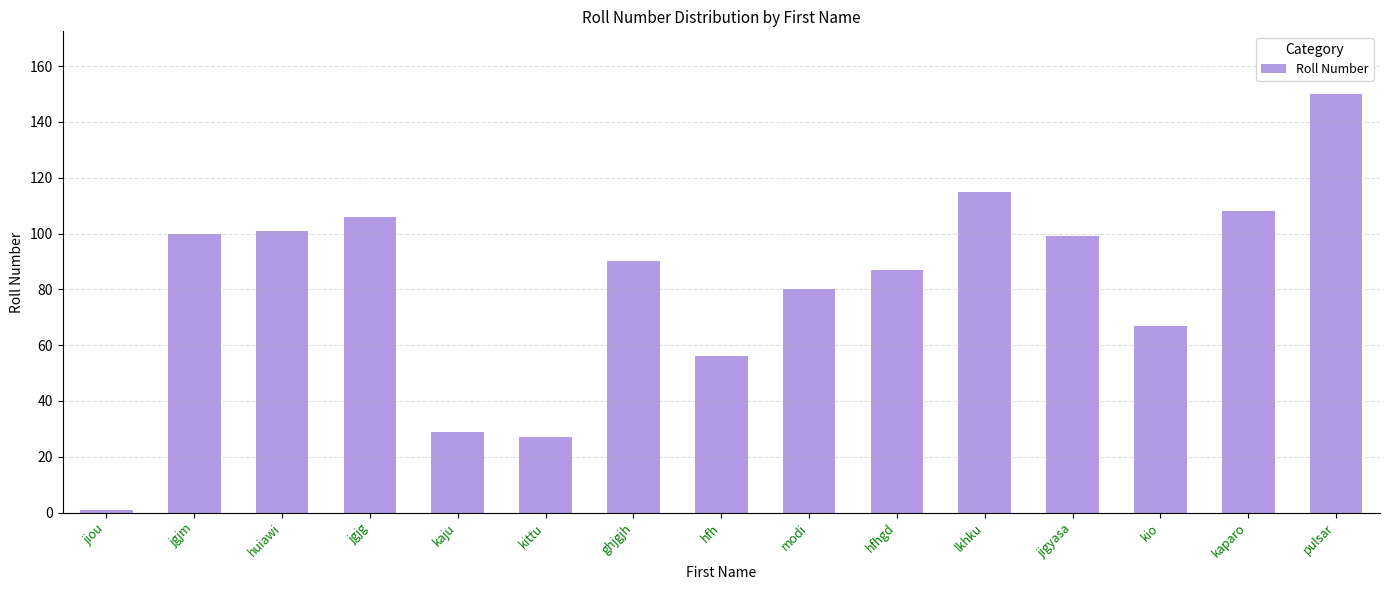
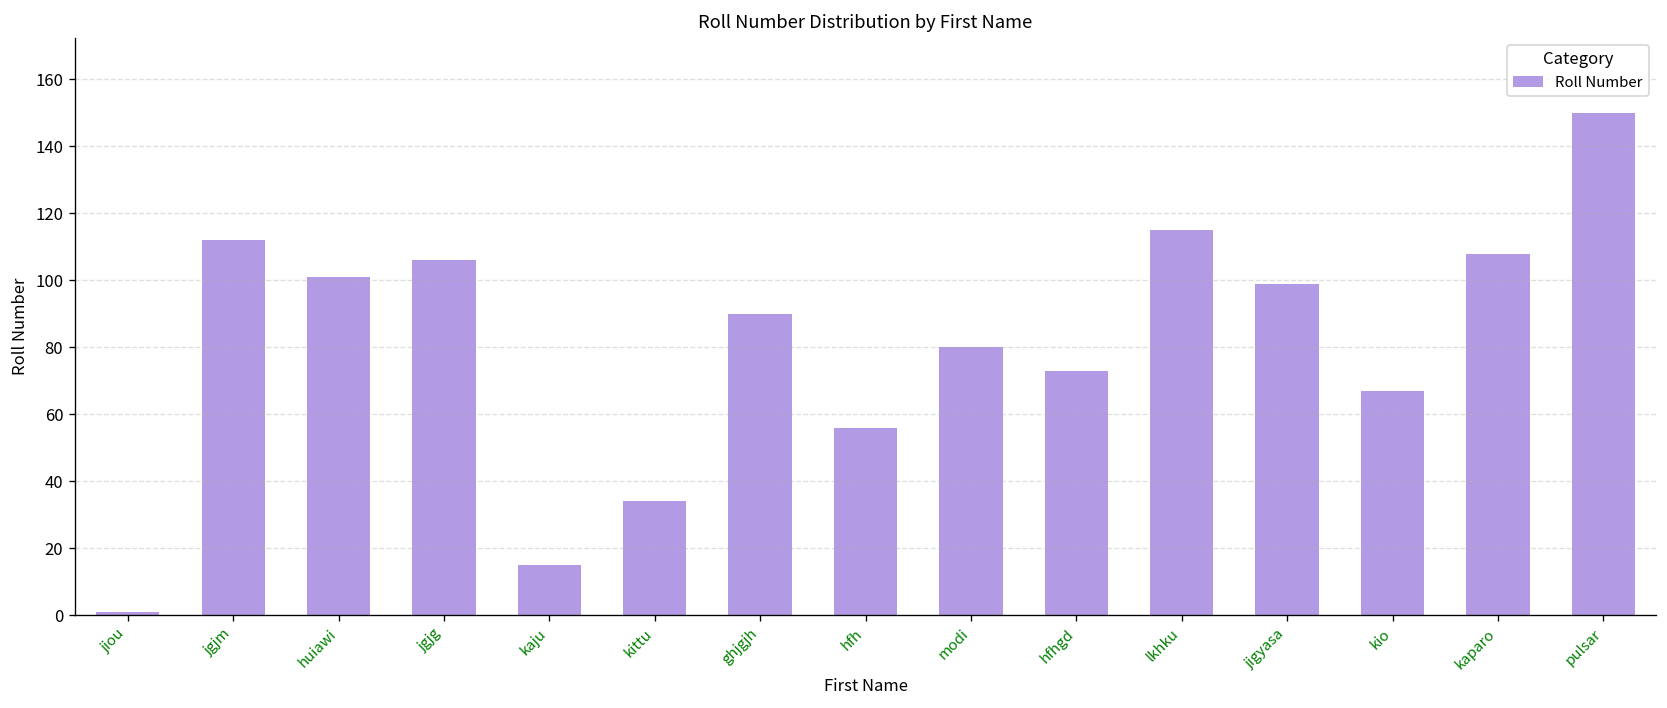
jgjm: 100 -> 112
kaju: 29 -> 15
kittu: 27 -> 34
hfhgd: 87 -> 73
